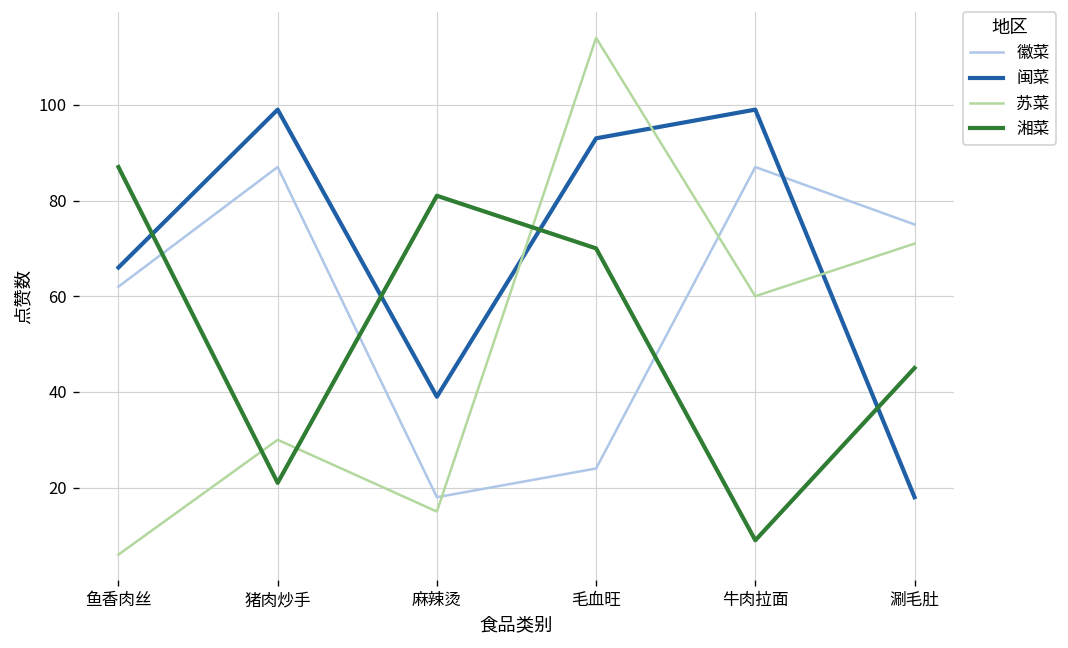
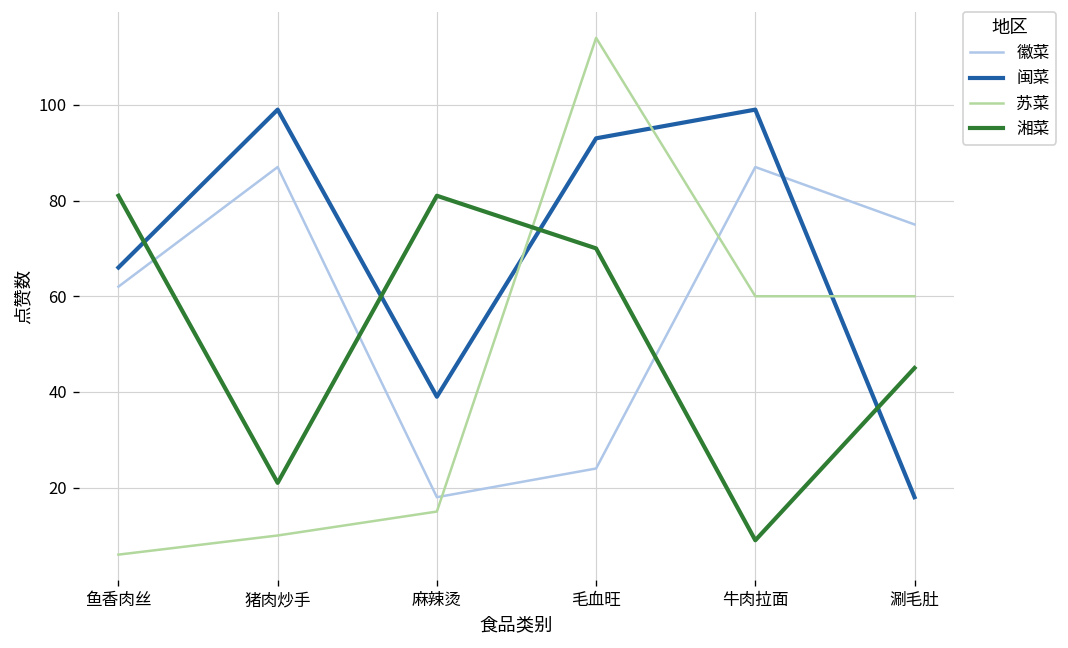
湘菜, 鱼香肉丝: 87 -> 81
苏菜, 猪肉炒手: 30 -> 10
苏菜, 涮毛肚: 71 -> 60
